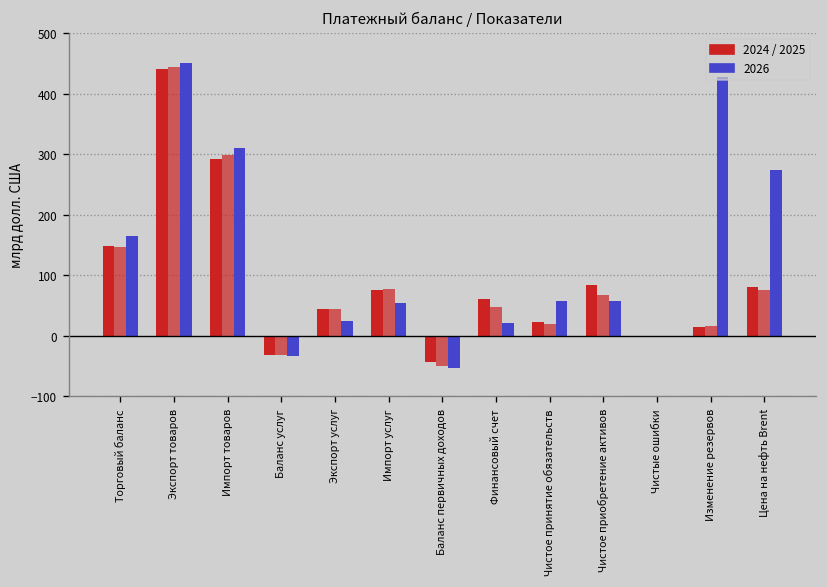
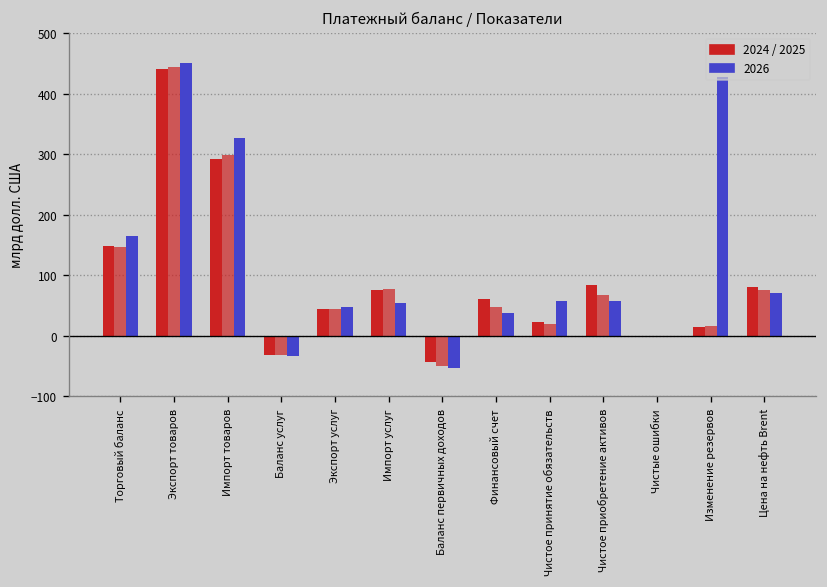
2026, Импорт товаров: 310 -> 330
2026, Экспорт услуг: 30 -> 50
2026, Финансовый счет: 20 -> 40
2026, Цена на нефть Brent: 270 -> 70
